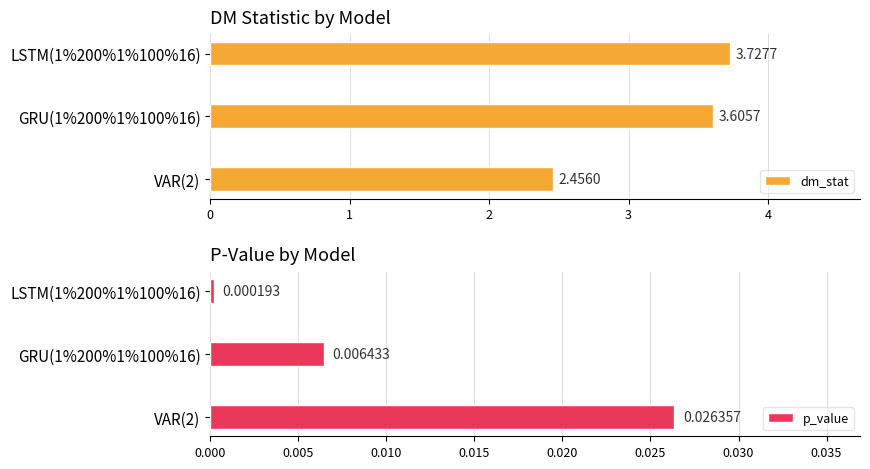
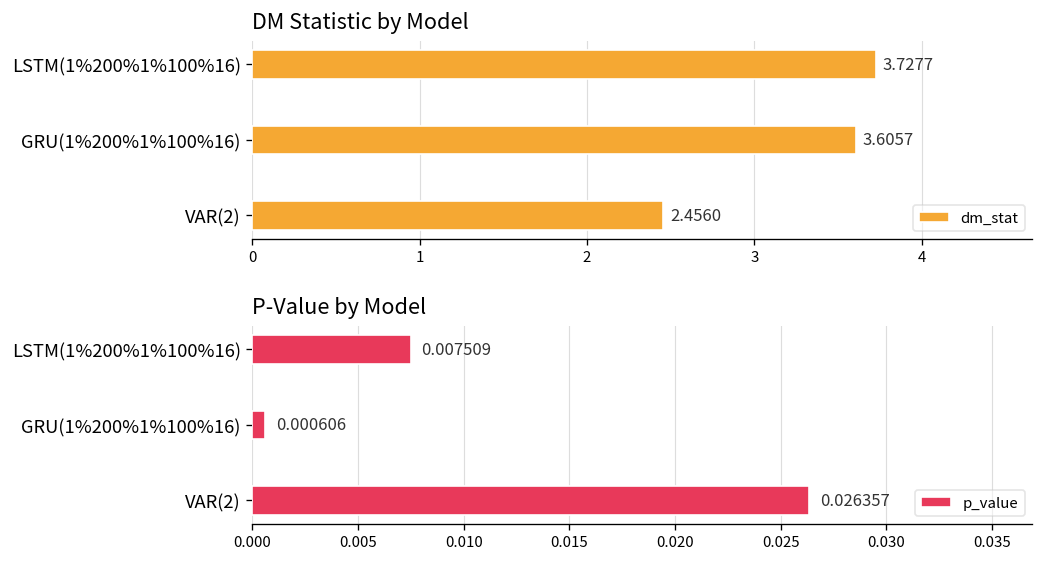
P-Value by Model, LSTM(1%200%1%100%16): 0.000193 -> 0.007509
P-Value by Model, GRU(1%200%1%100%16): 0.006433 -> 0.000606
